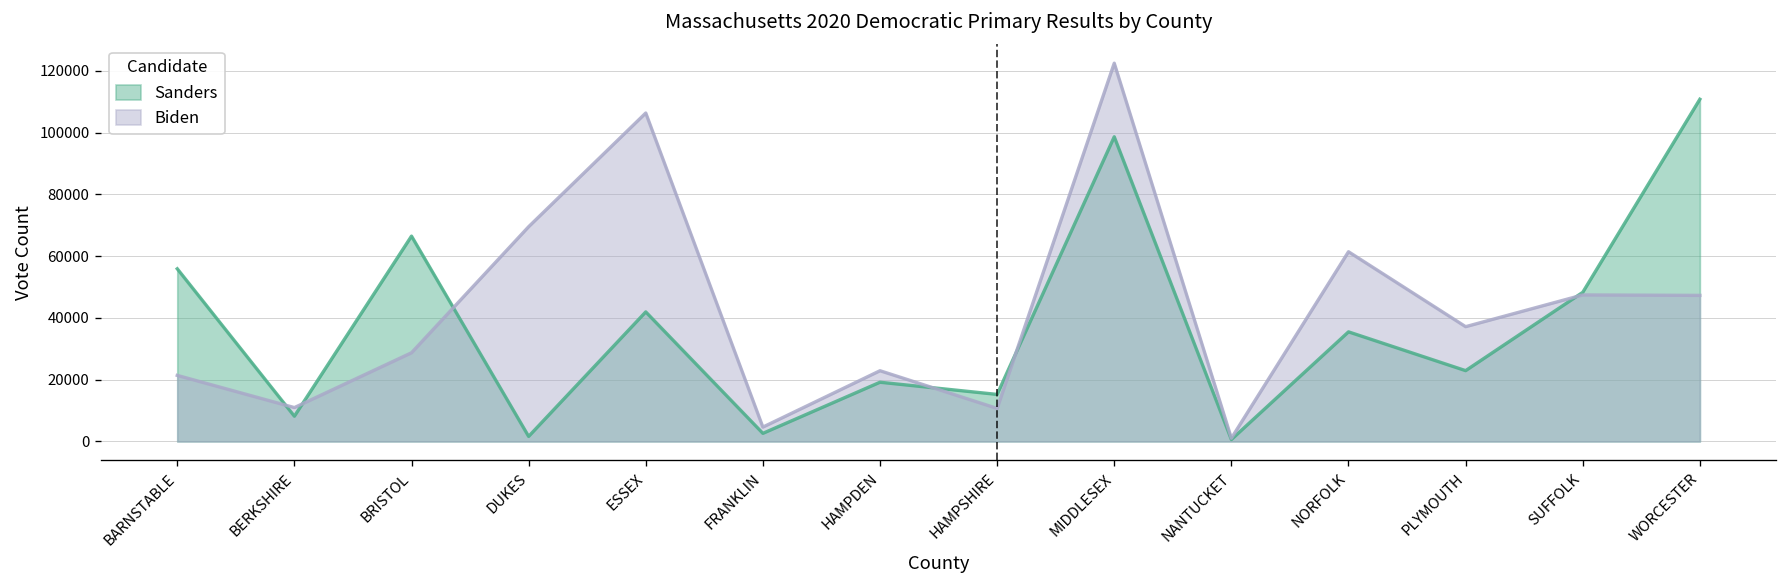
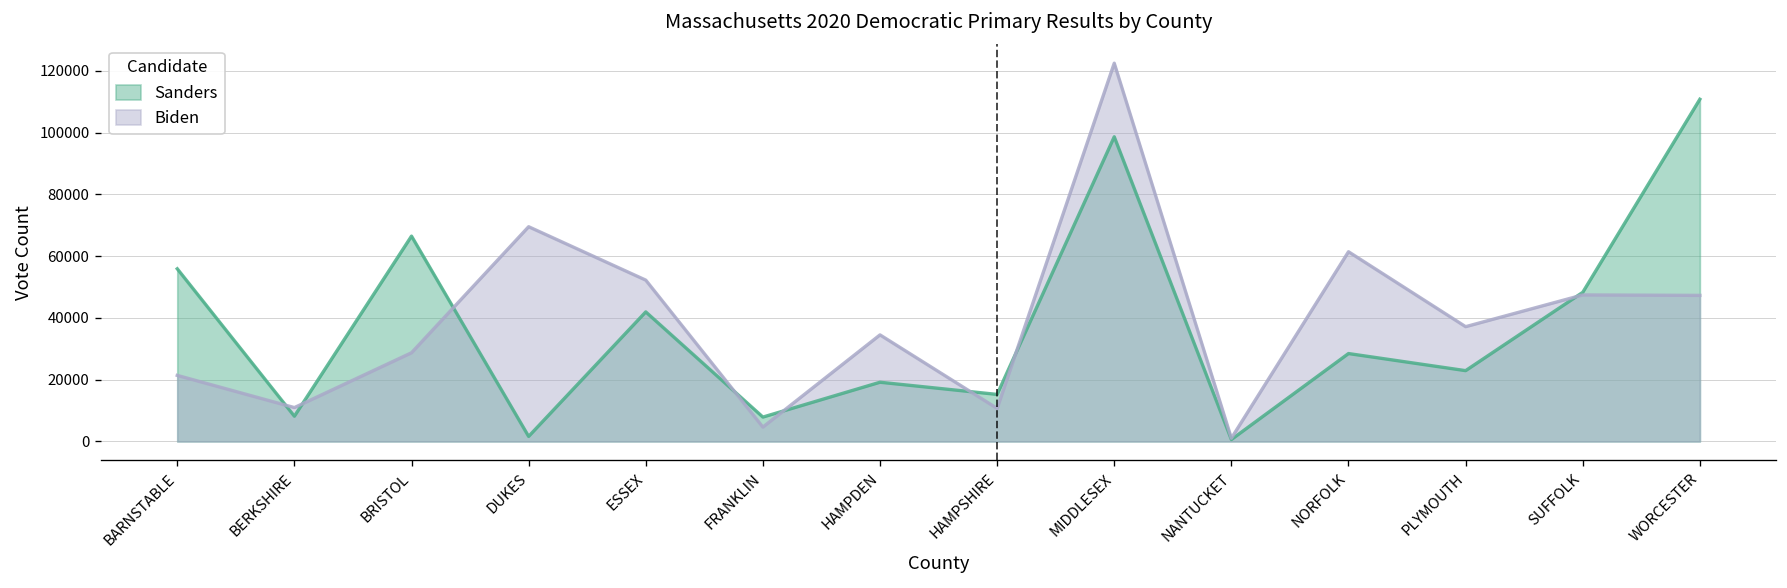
Biden, ESSEX: 106000 -> 52000
Sanders, FRANKLIN: 3000 -> 8000
Biden, HAMPDEN: 23000 -> 34000
Sanders, NORFOLK: 35000 -> 28000
